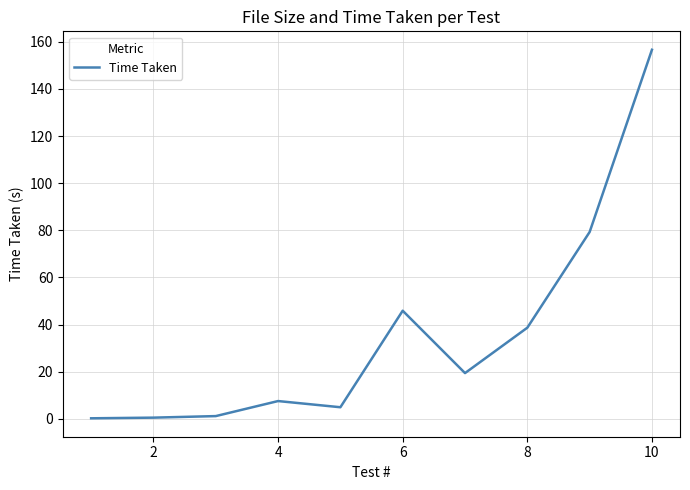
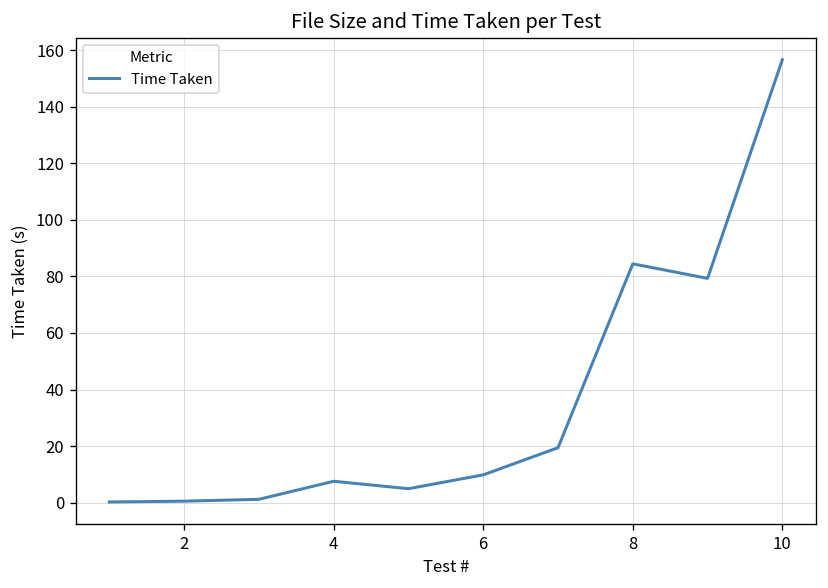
6: 46 -> 10
8: 39 -> 84
